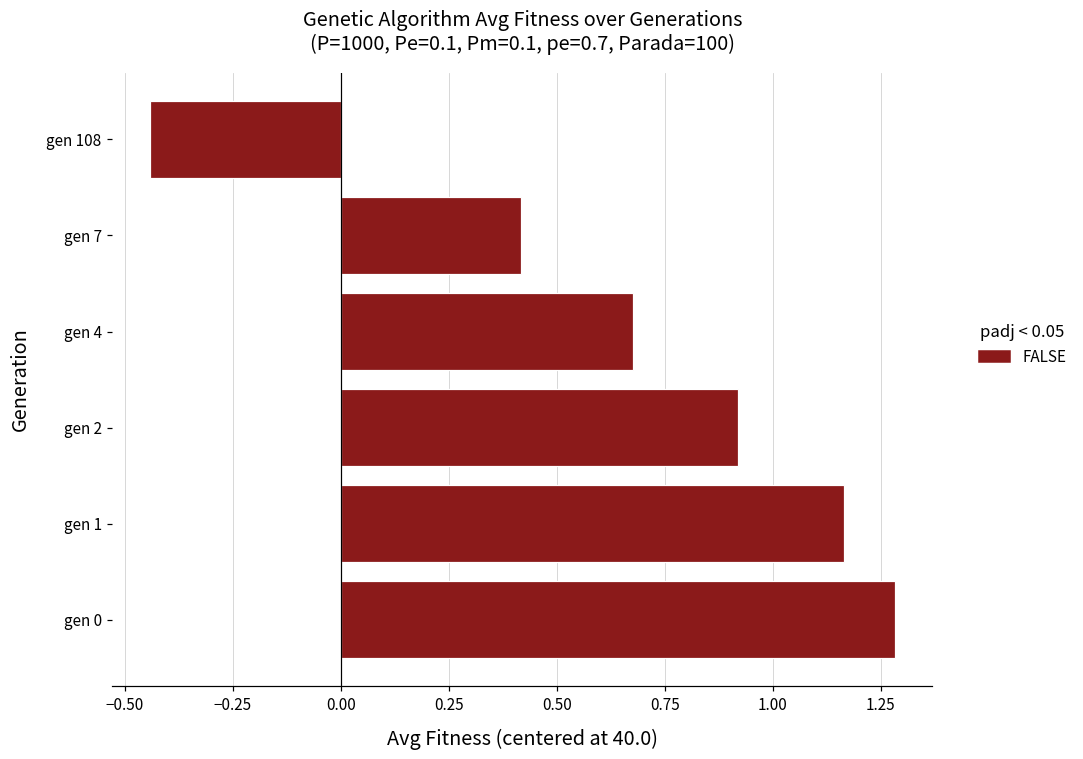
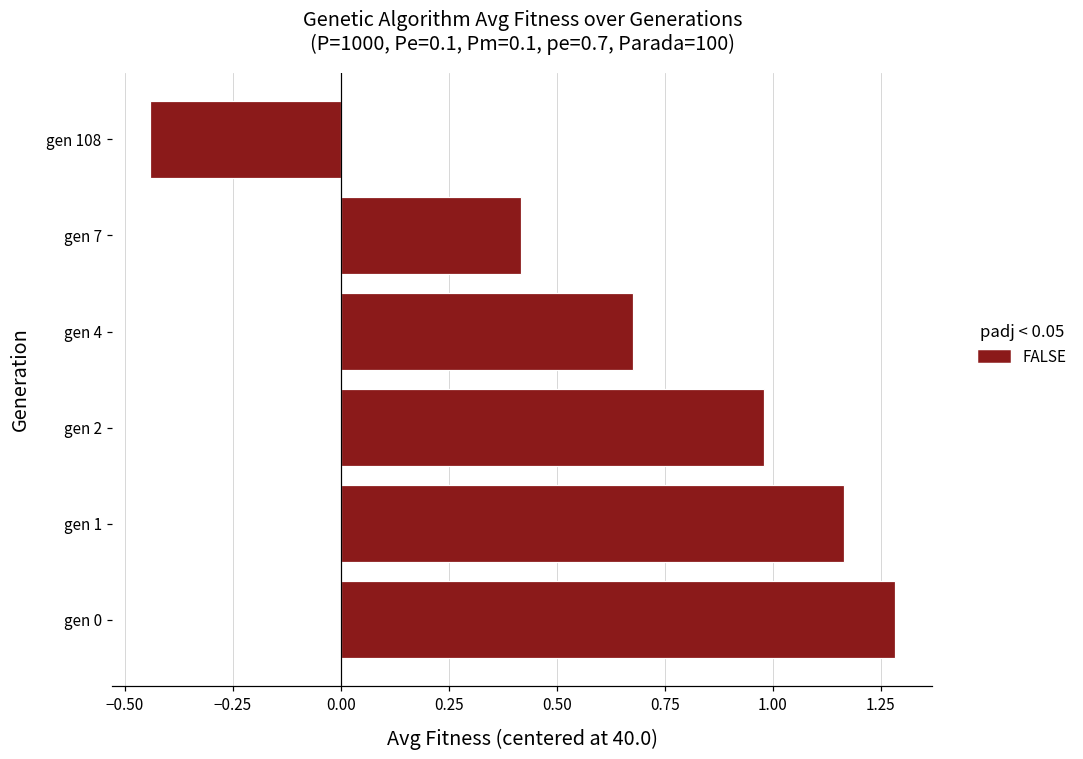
gen 2: 0.92 -> 0.98
